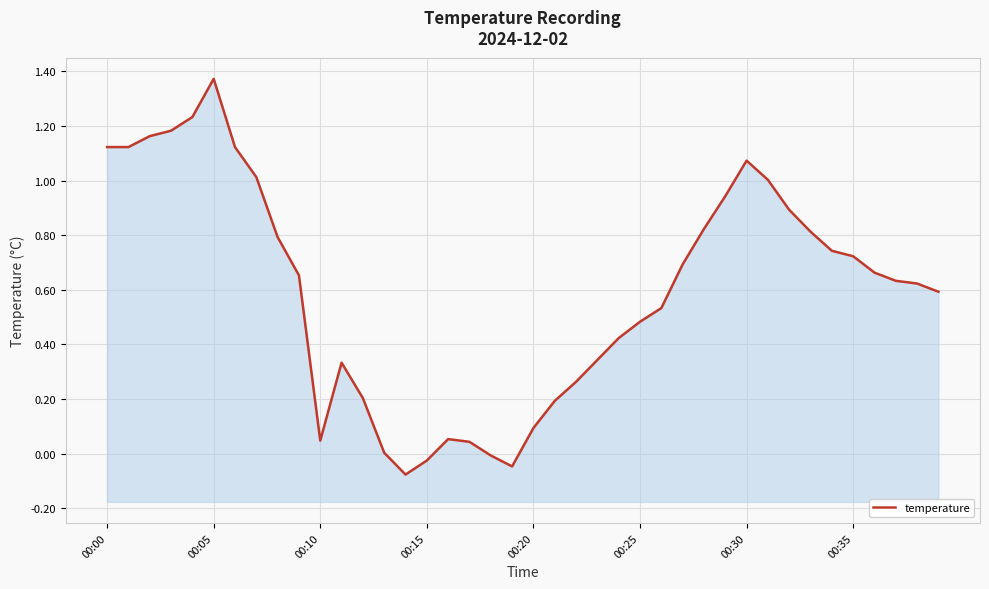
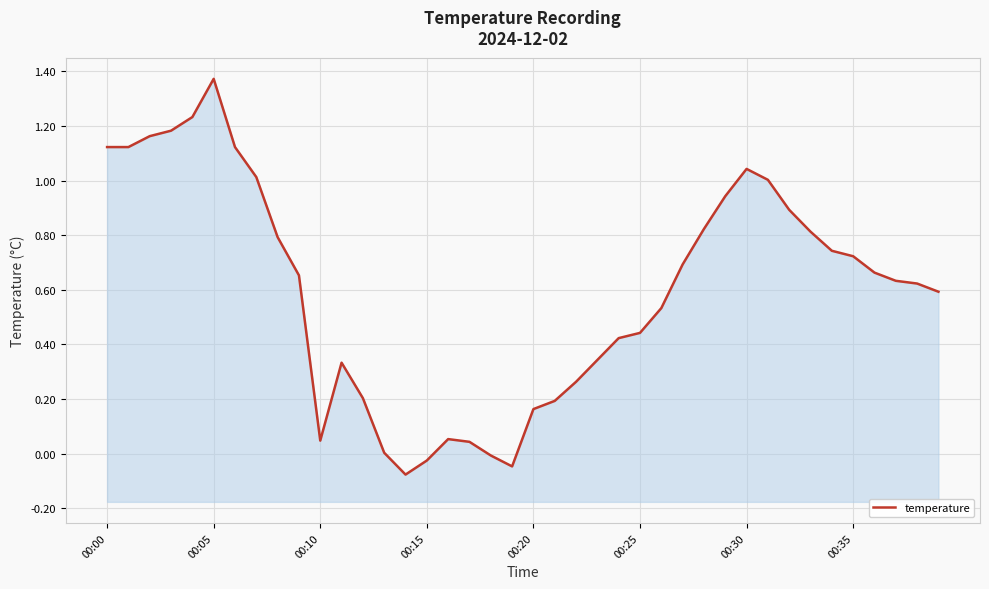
00:20: 0.09 -> 0.16
00:25: 0.48 -> 0.44
00:30: 1.07 -> 1.04
